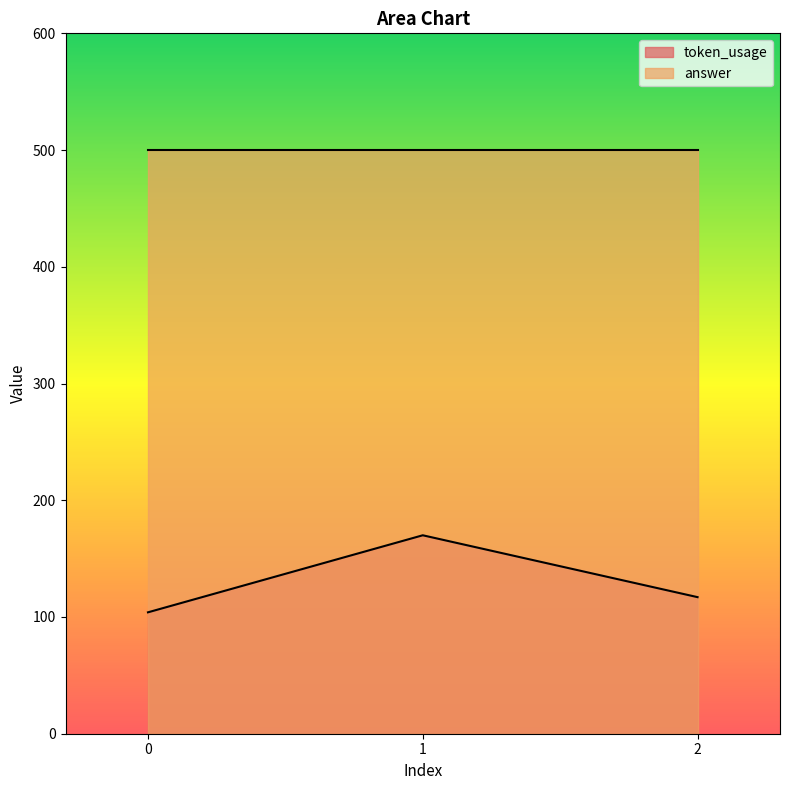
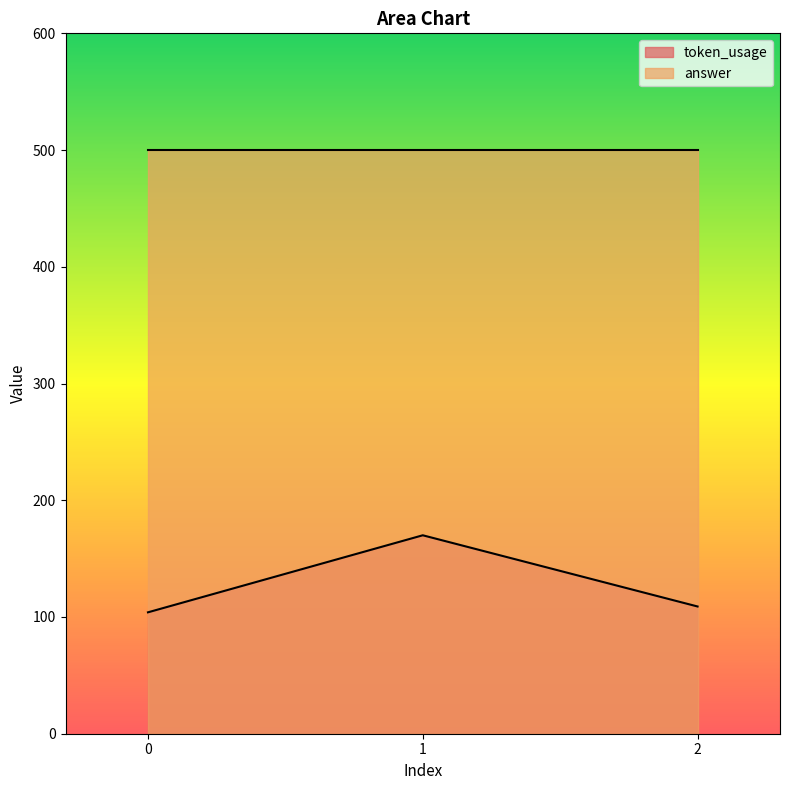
token_usage, 2: 117 -> 109
